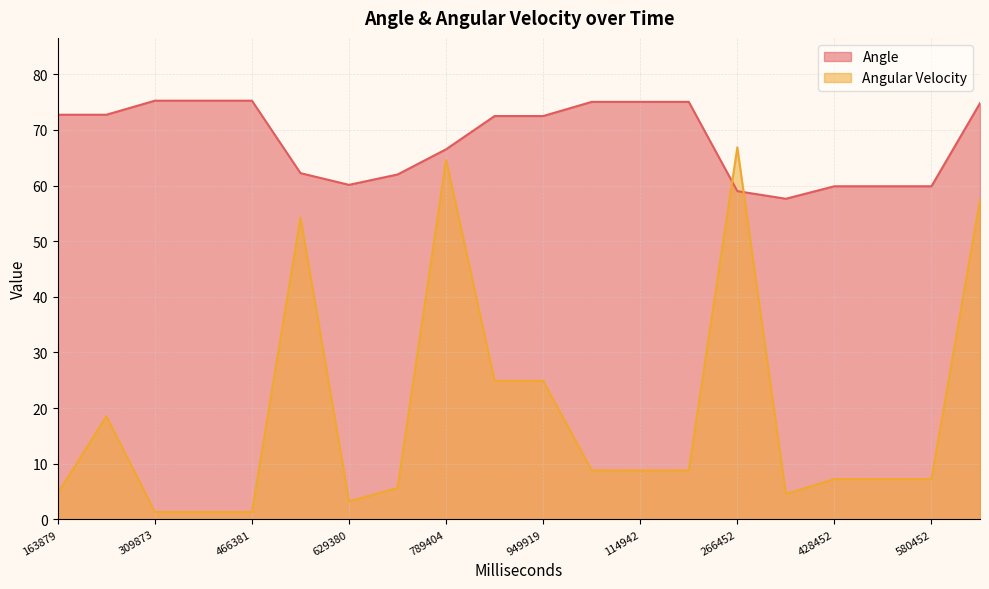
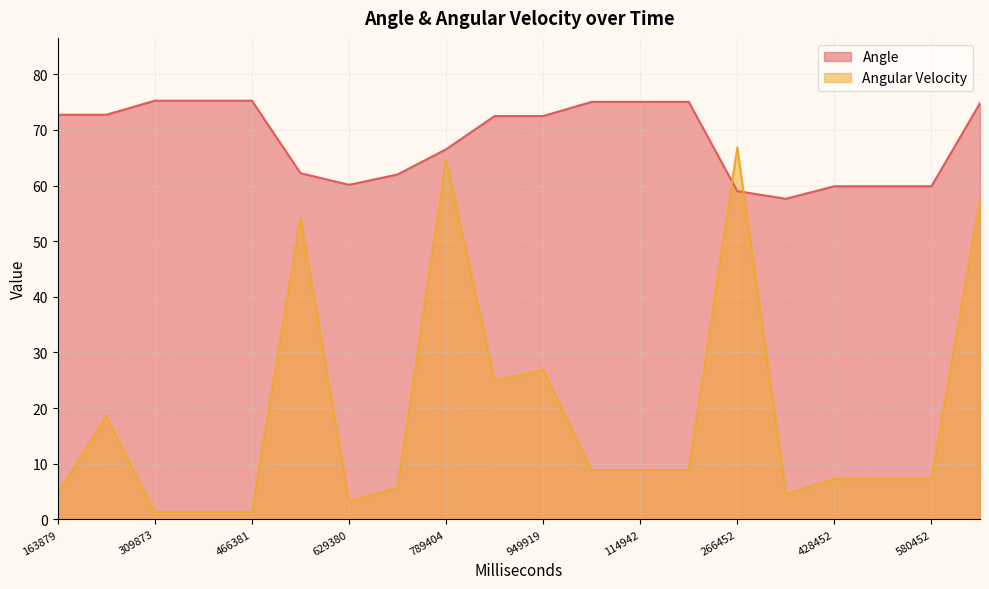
Angular Velocity, 949919: 25 -> 27
